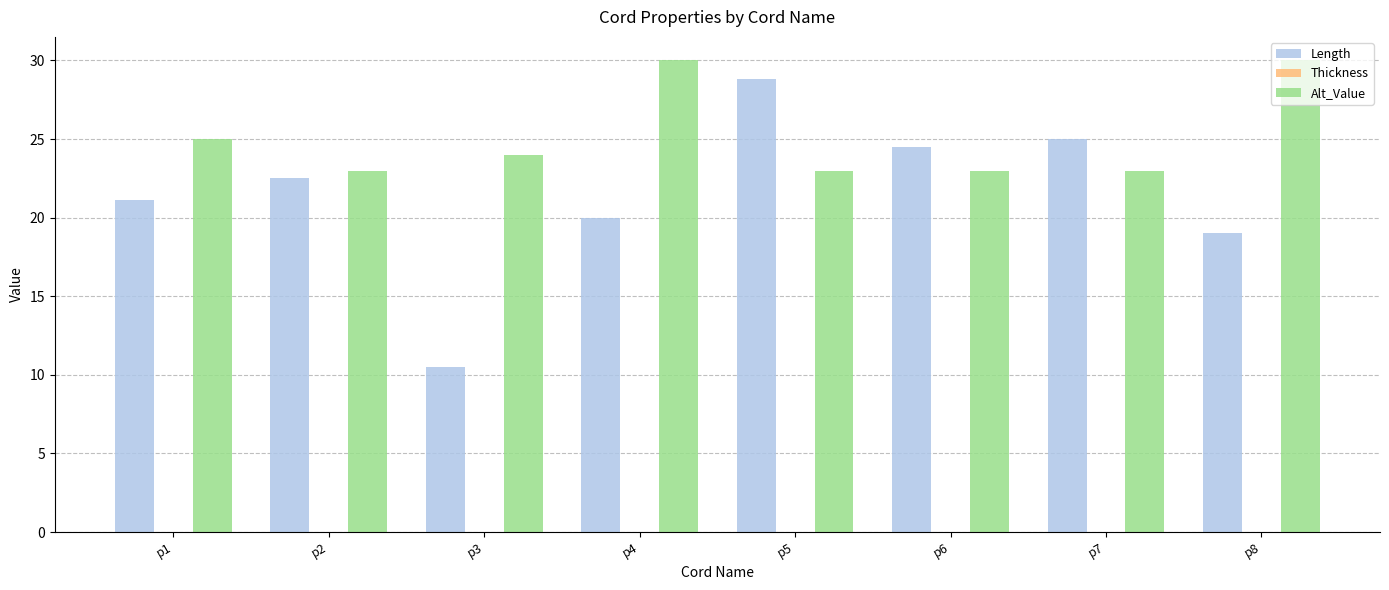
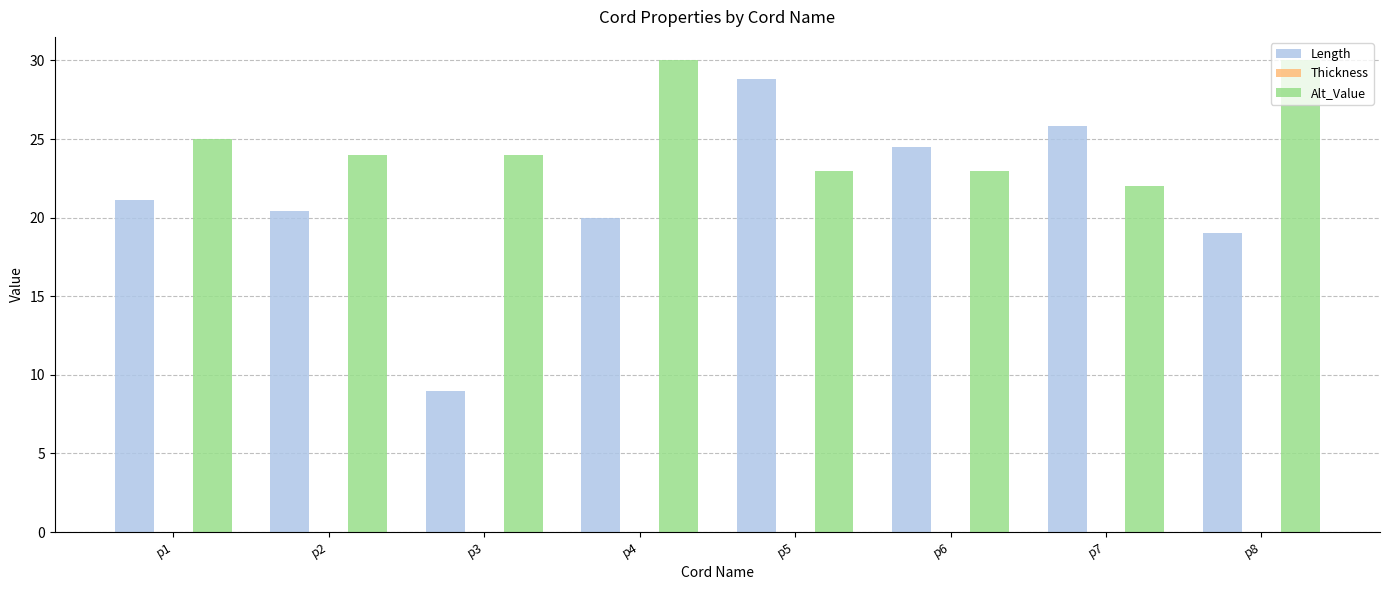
Length, p2: 22.5 -> 20.4
Alt_Value, p2: 23 -> 24
Length, p3: 10.5 -> 9.0
Length, p7: 25.0 -> 25.8
Alt_Value, p7: 23 -> 22
